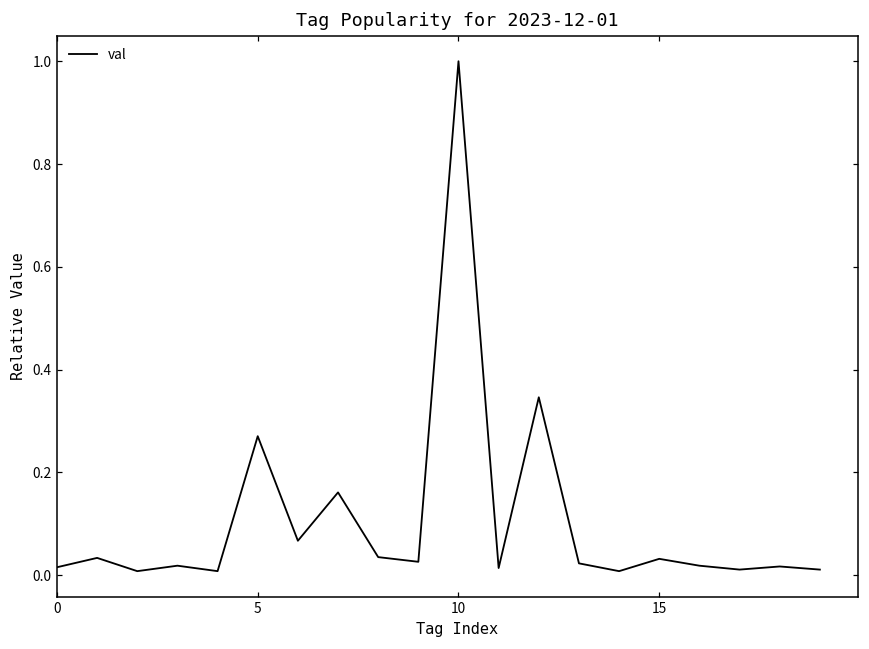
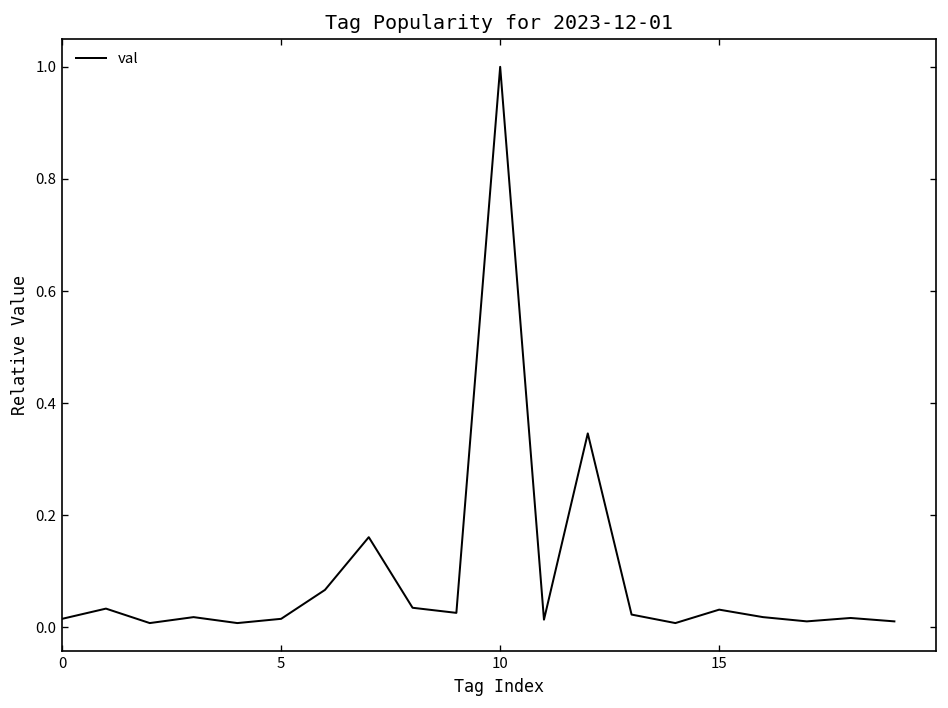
5: 0.27 -> 0.02
